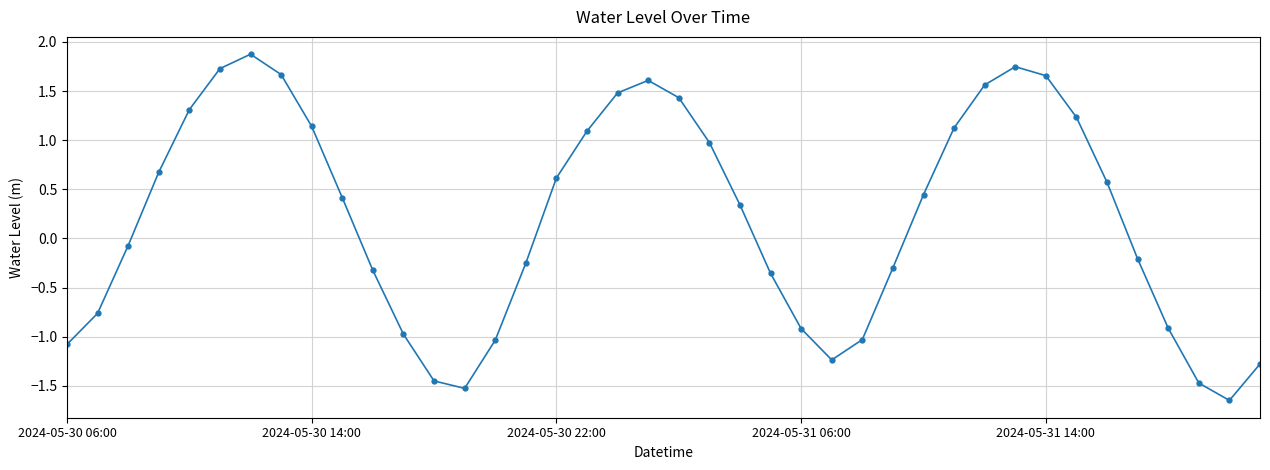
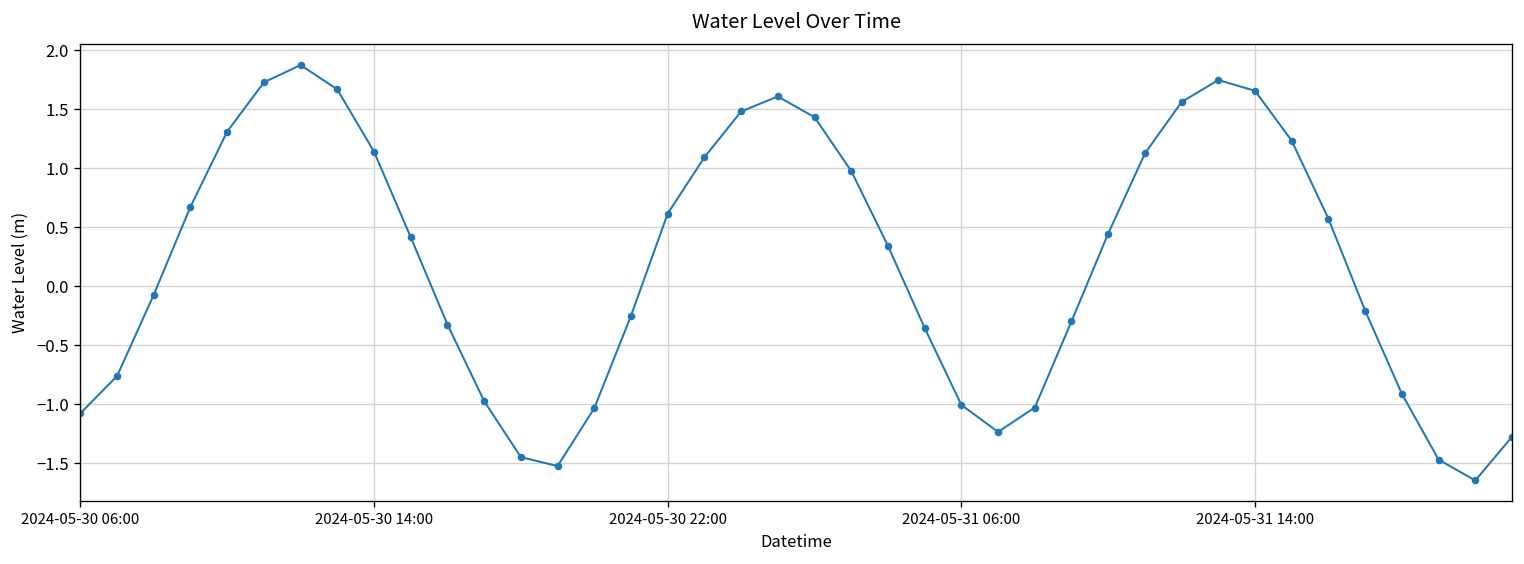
2024-05-31 06:00: -0.9 -> -1.0
